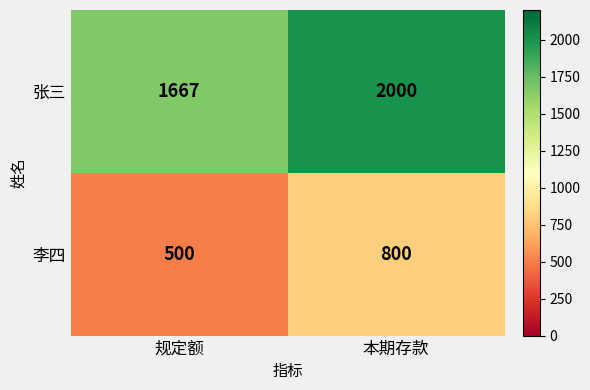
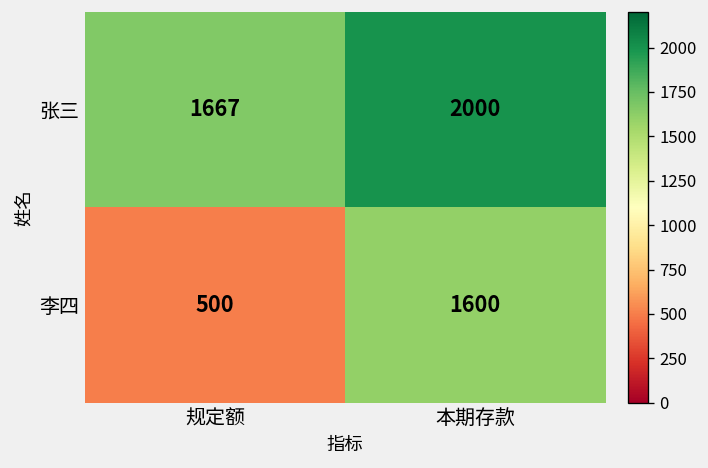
李四, 本期存款: 800 -> 1600
